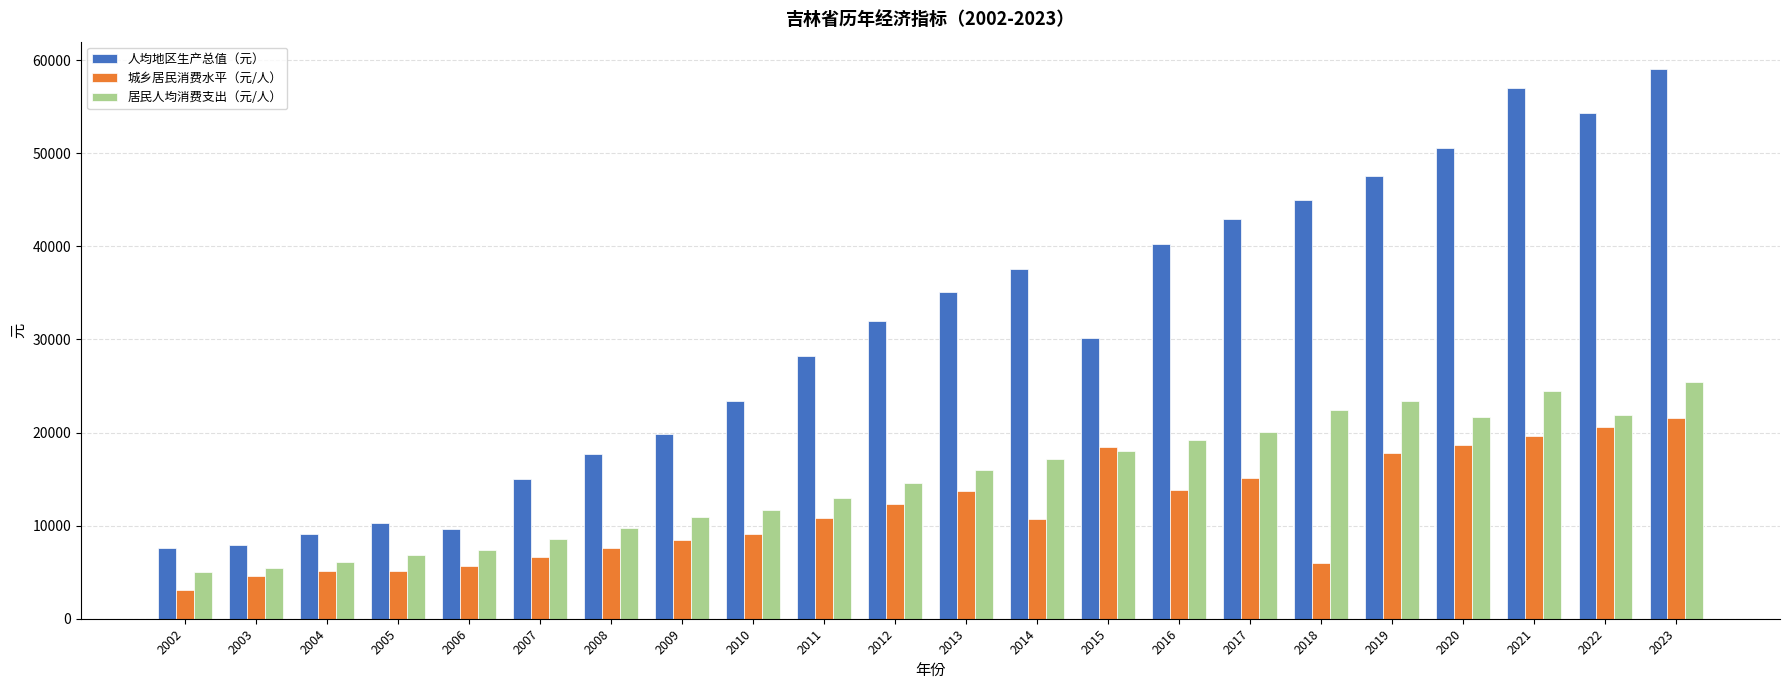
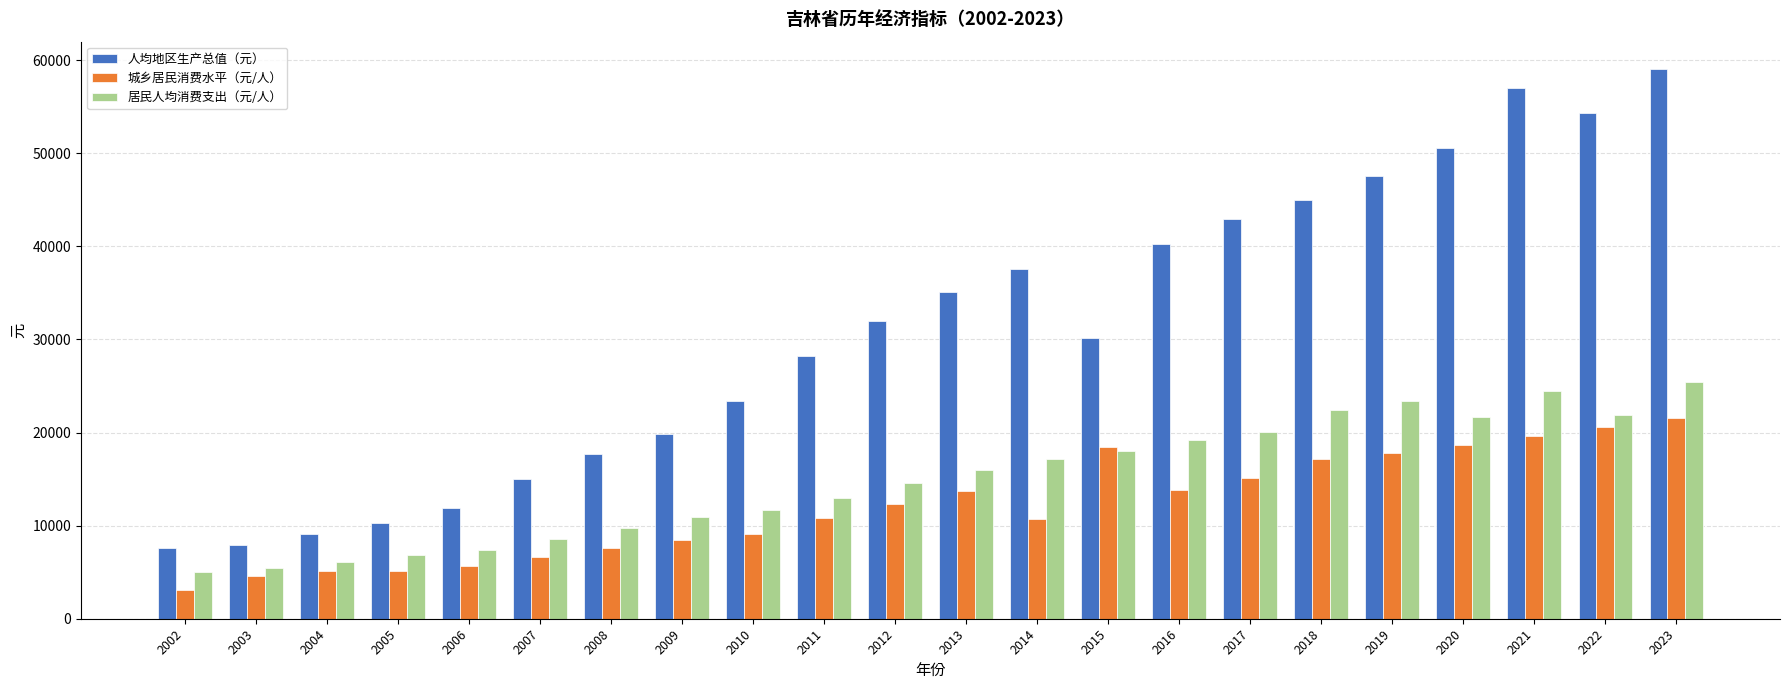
人均地区生产总值（元）, 2006: 10000 -> 12000
城乡居民消费水平（元/人）, 2018: 6000 -> 17000
